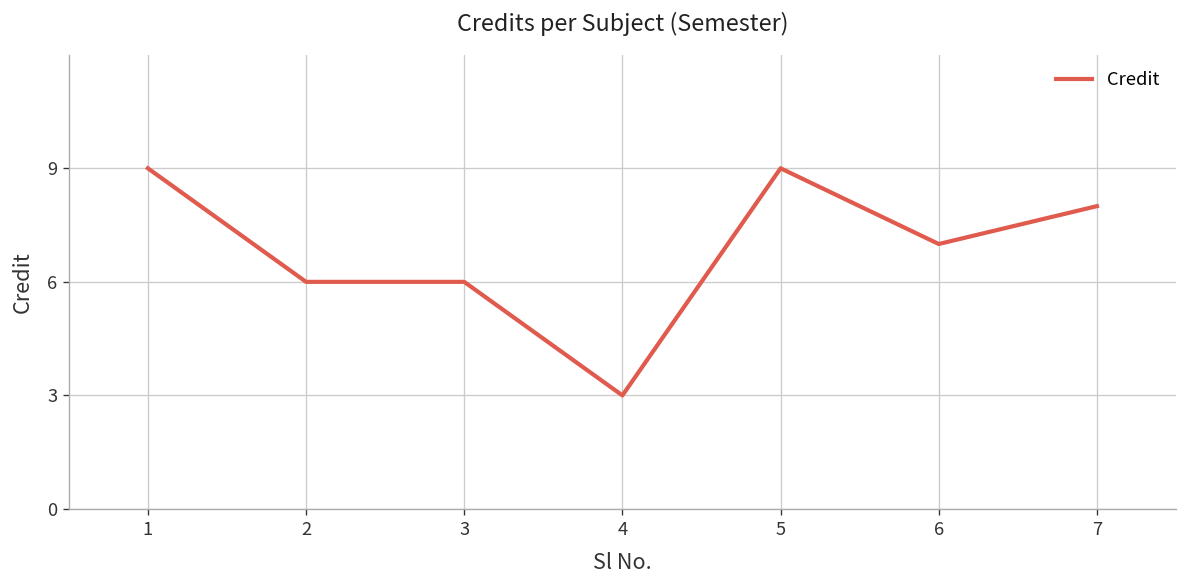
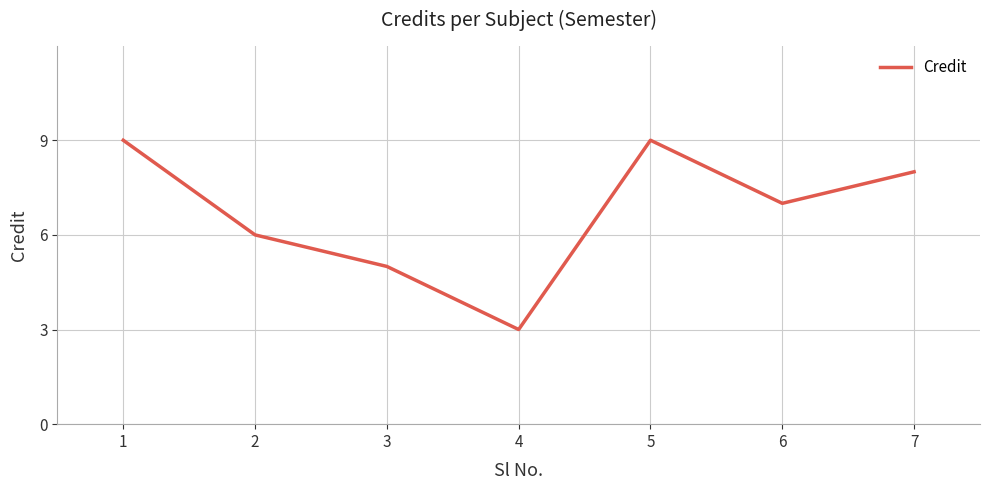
3: 6 -> 5
